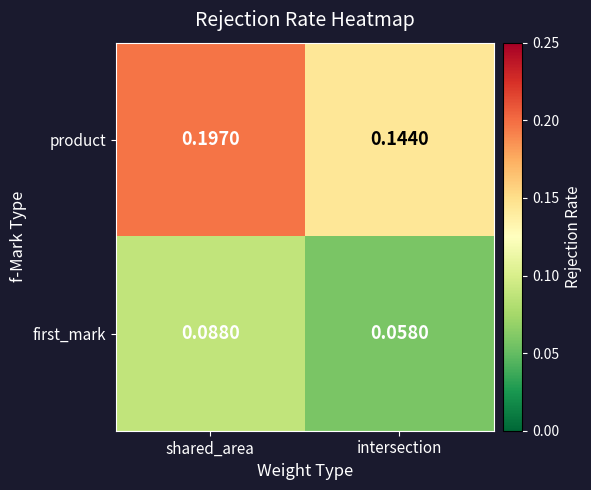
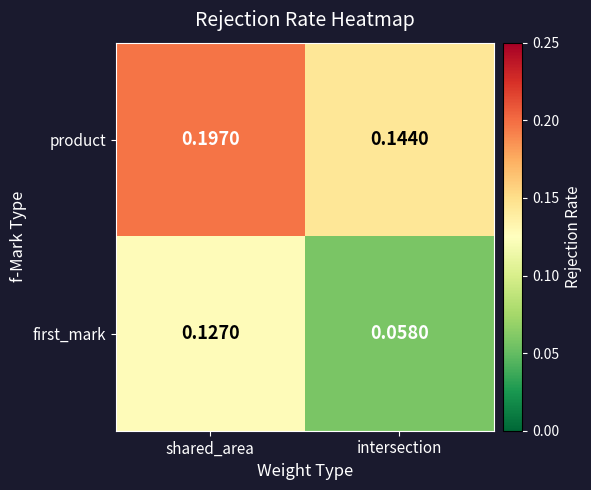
first_mark, shared_area: 0.0880 -> 0.1270
